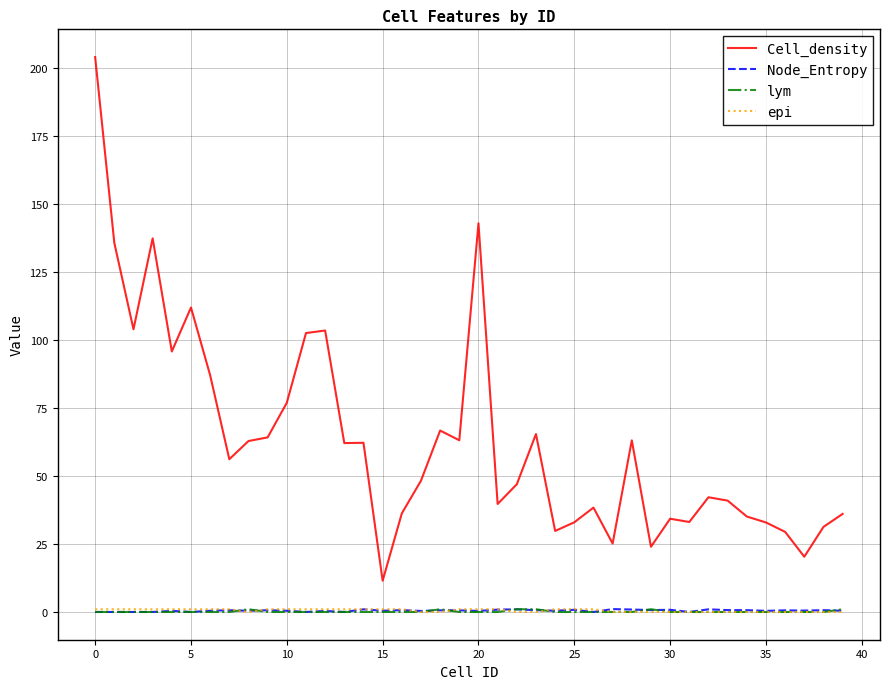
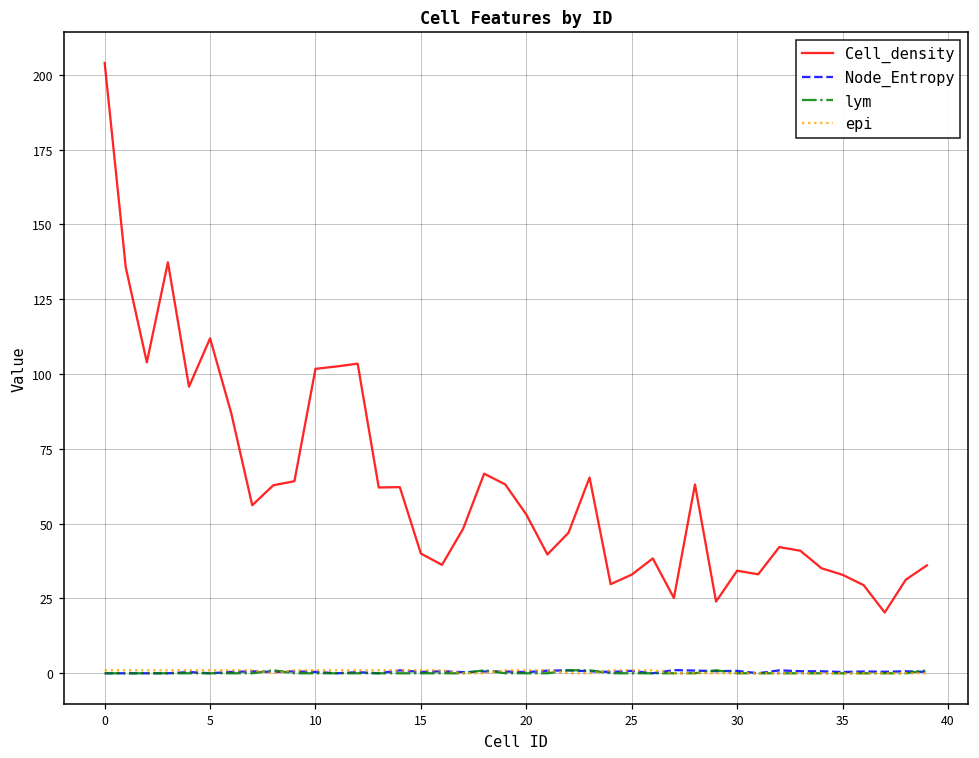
Cell_density, 10: 77 -> 102
Cell_density, 15: 11 -> 40
Cell_density, 20: 143 -> 53
